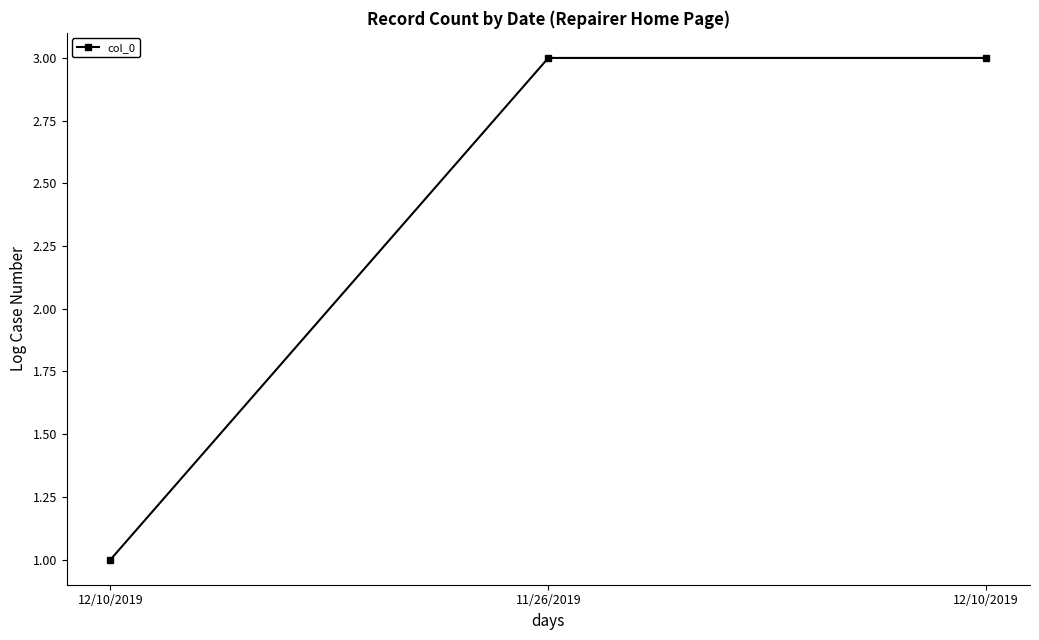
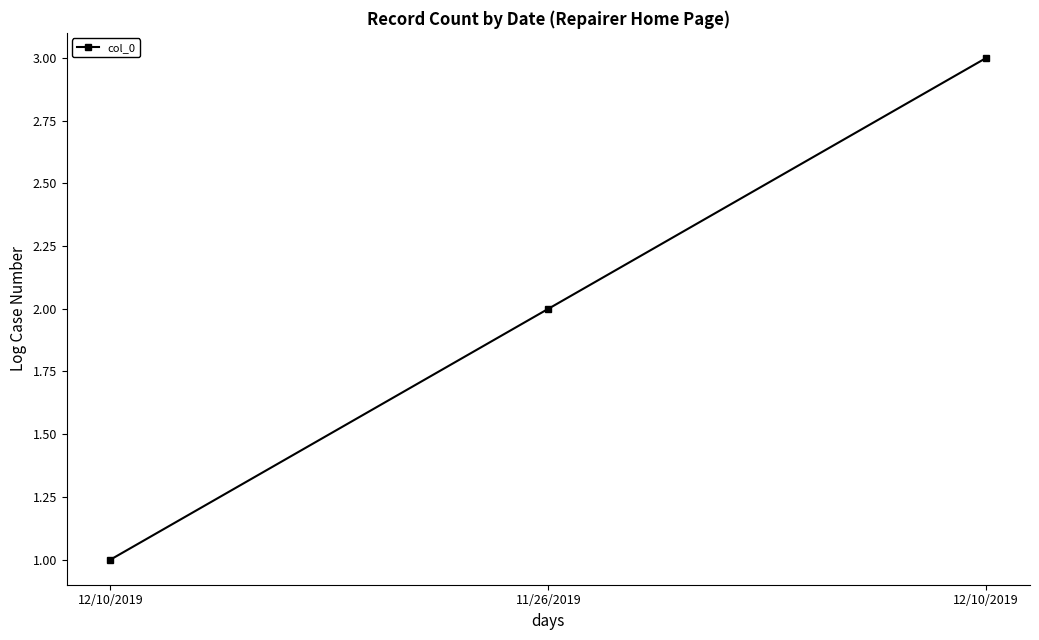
11/26/2019: 3 -> 2
